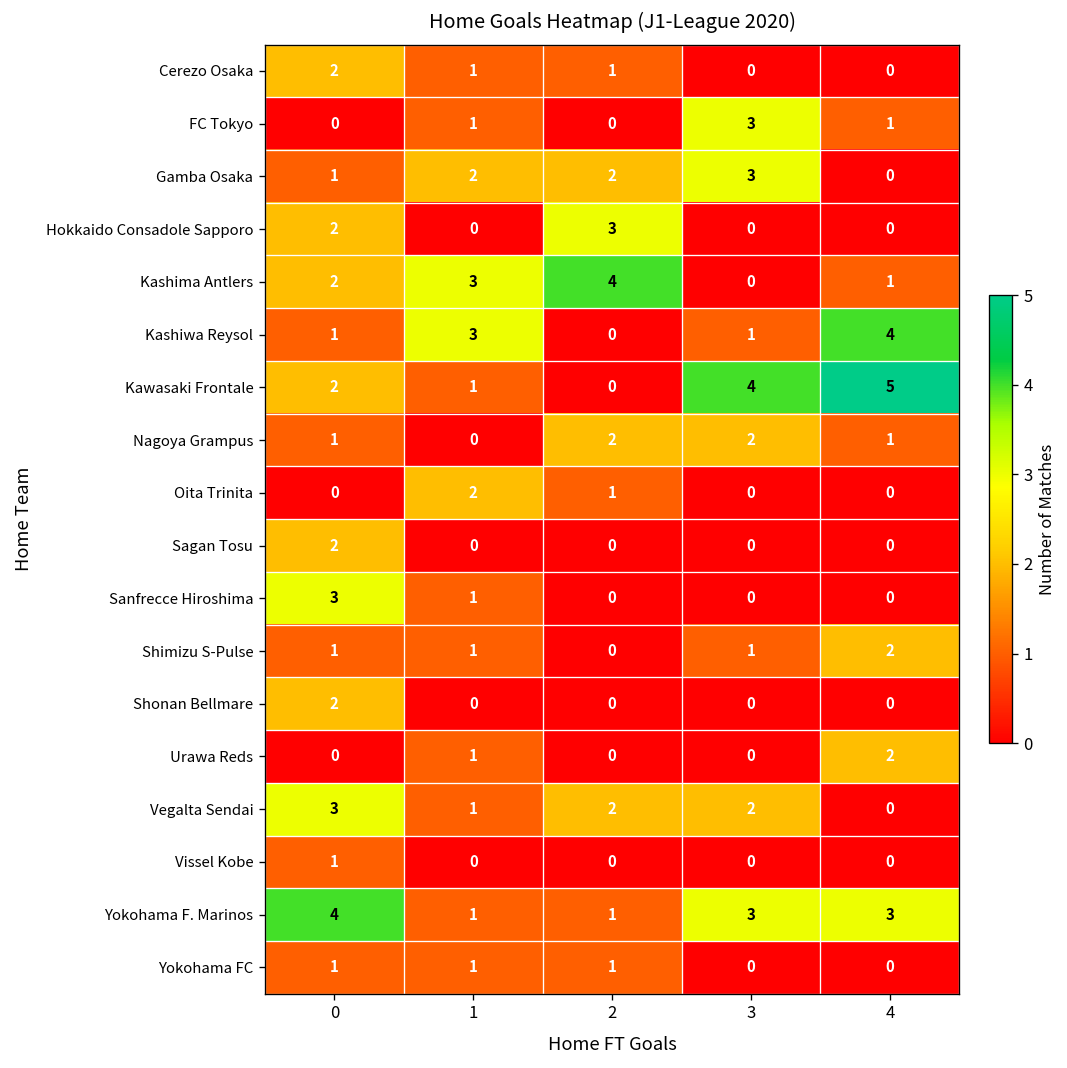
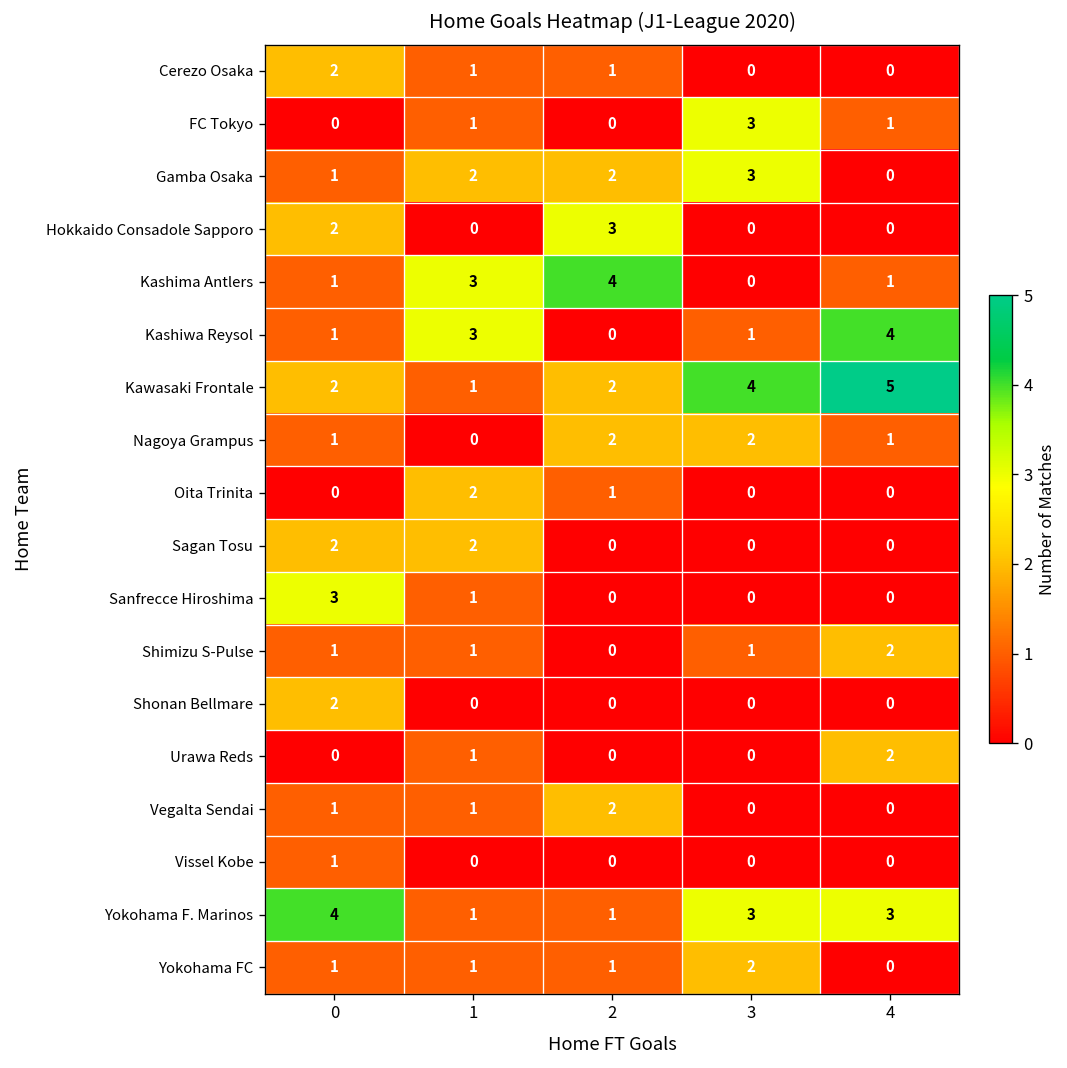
Kashima Antlers, 0: 2 -> 1
Kawasaki Frontale, 2: 0 -> 2
Sagan Tosu, 1: 0 -> 2
Vegalta Sendai, 0: 3 -> 1
Vegalta Sendai, 3: 2 -> 0
Yokohama FC, 3: 0 -> 2
